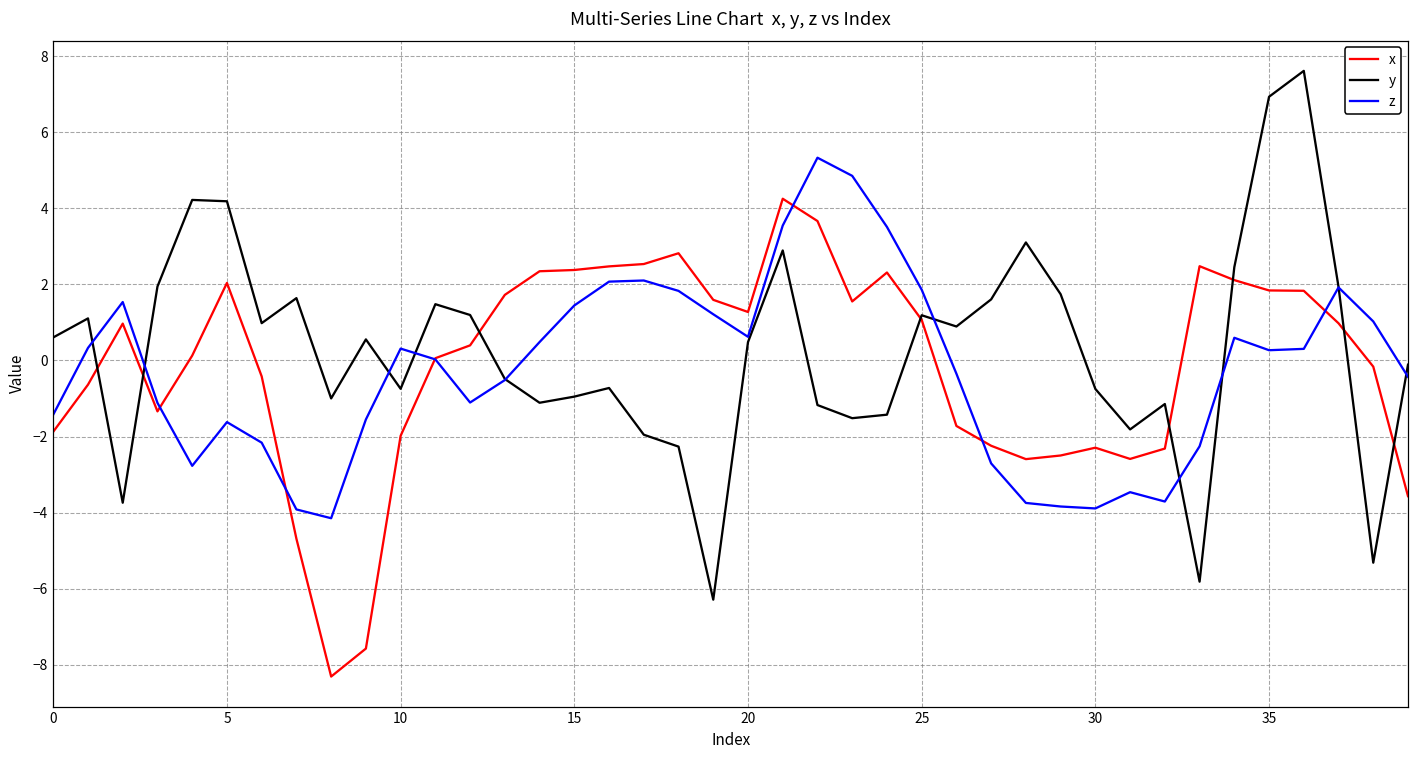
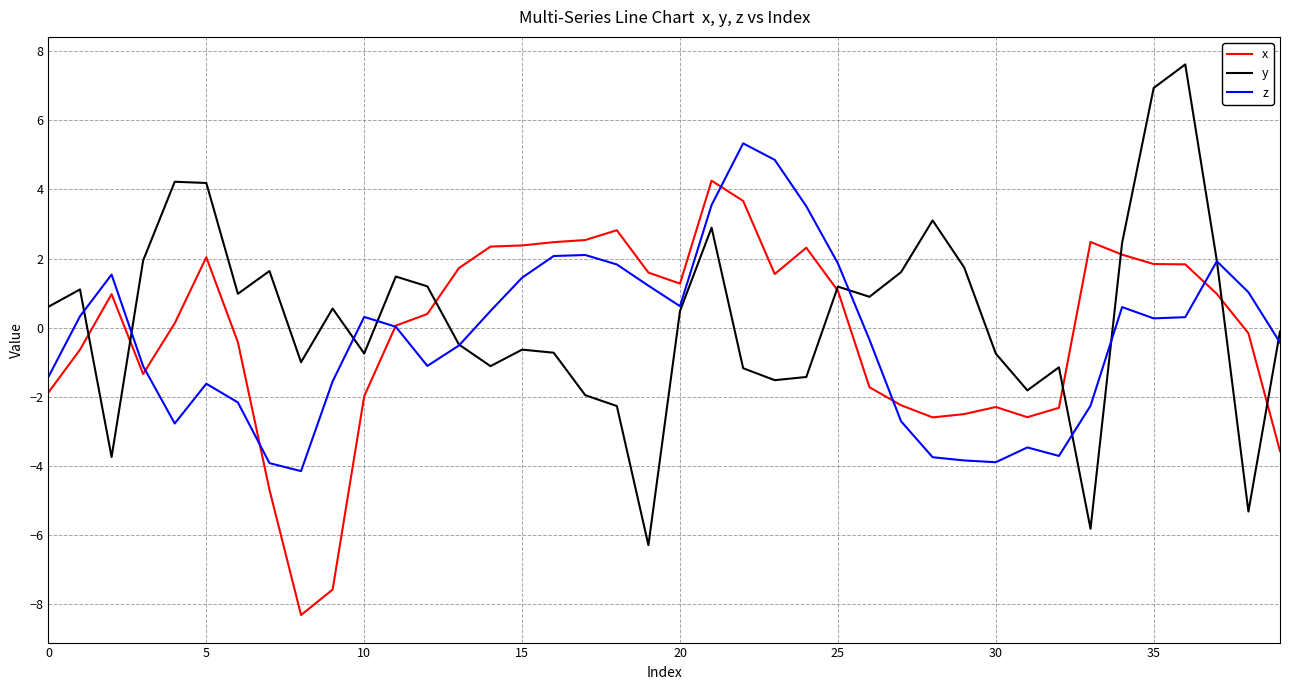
y, 15: -1.0 -> -0.6
